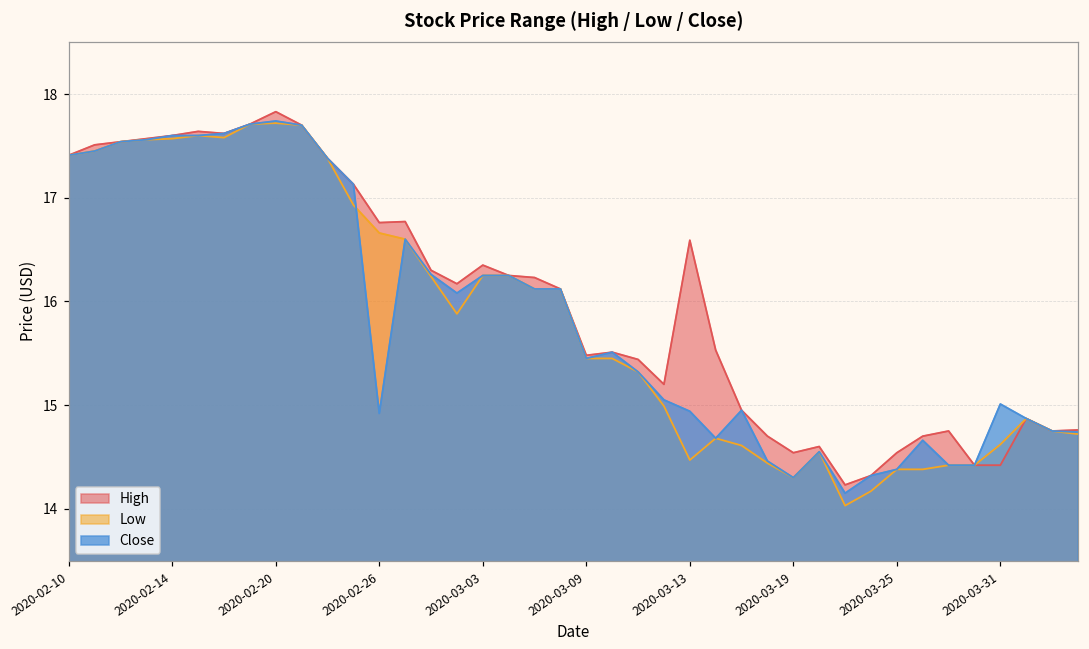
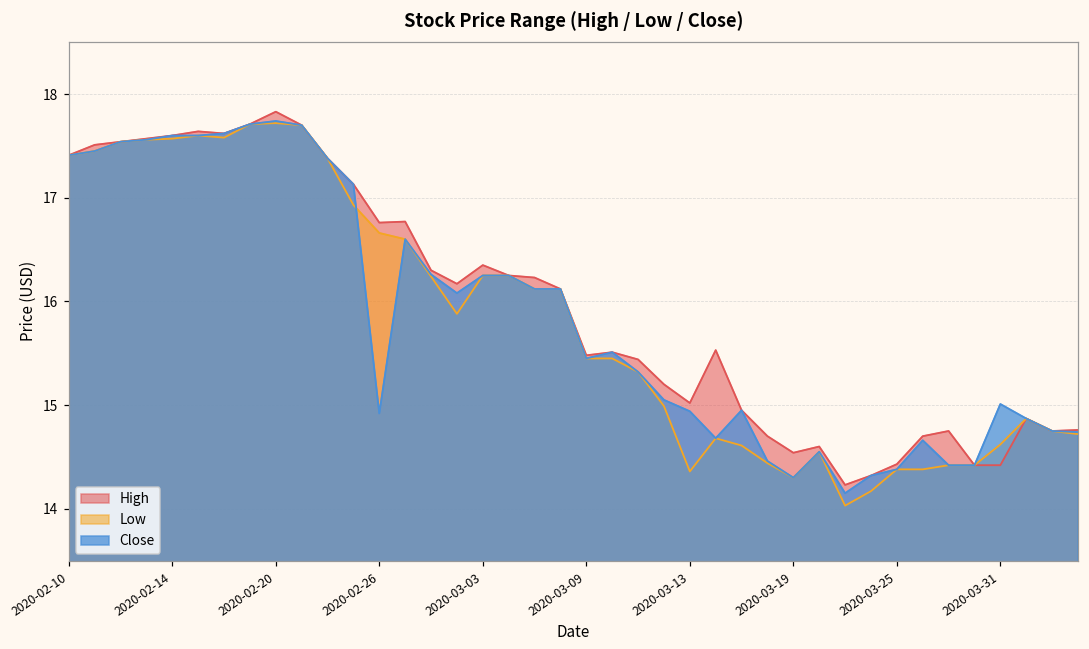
High, 2020-03-13: 16.6 -> 15.0
Low, 2020-03-13: 14.5 -> 14.4
High, 2020-03-25: 14.5 -> 14.4
